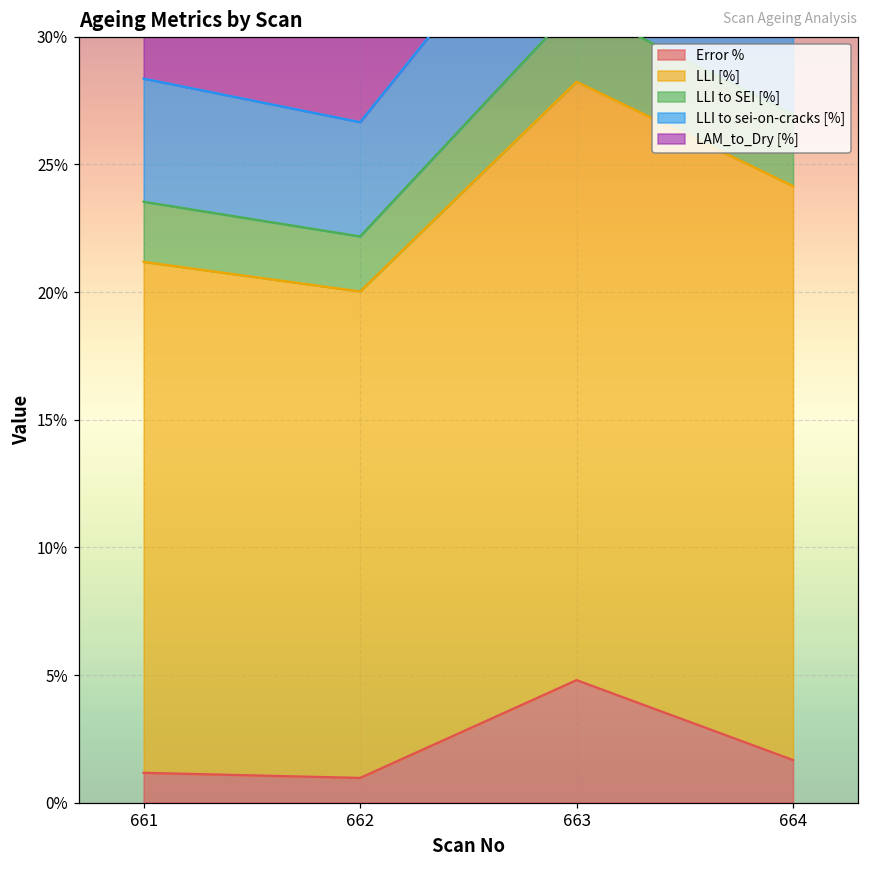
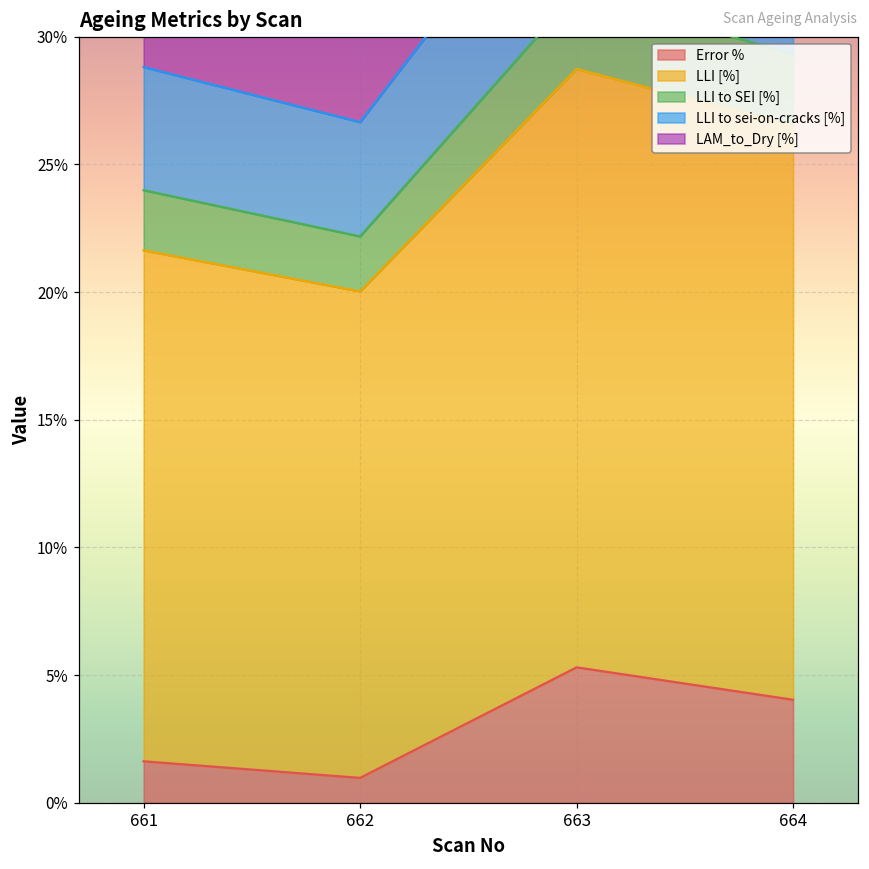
Error %, 661: 1.2% -> 1.6%
Error %, 663: 4.8% -> 5.3%
Error %, 664: 1.7% -> 4.0%
